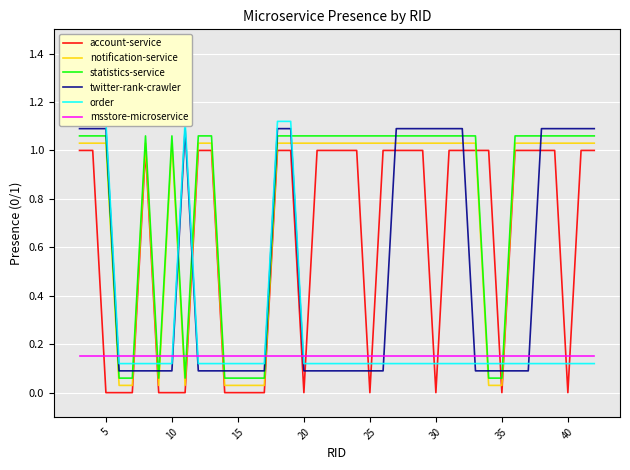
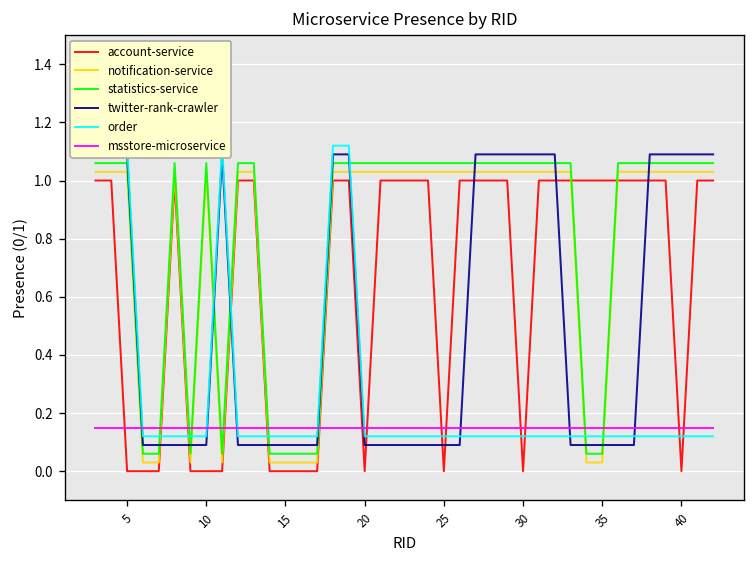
account-service, 35: 0 -> 1
